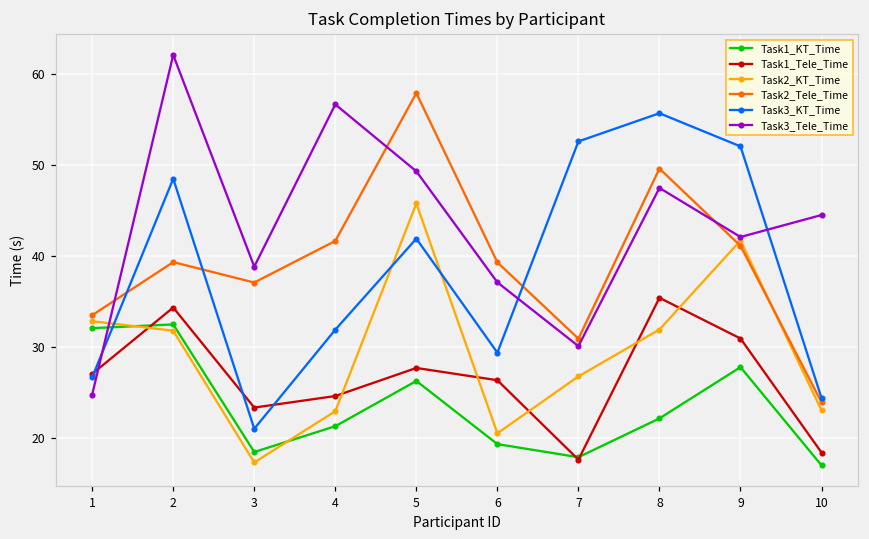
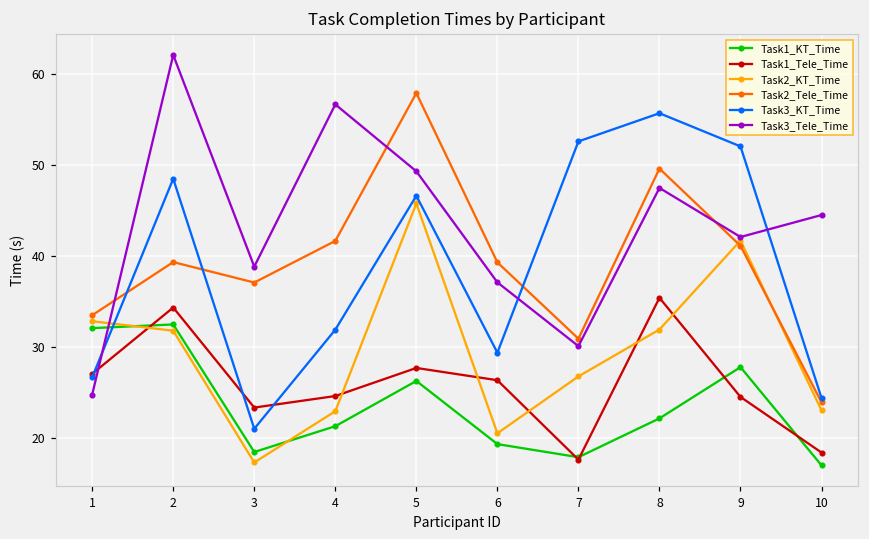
Task3_KT_Time, 5: 42 -> 47
Task1_Tele_Time, 9: 31 -> 24
